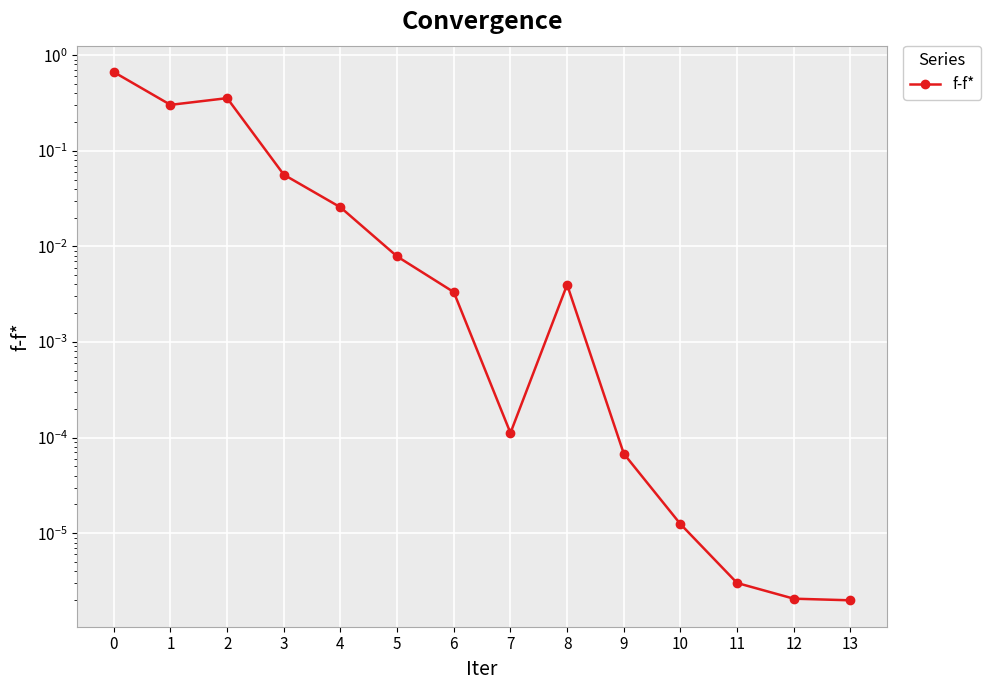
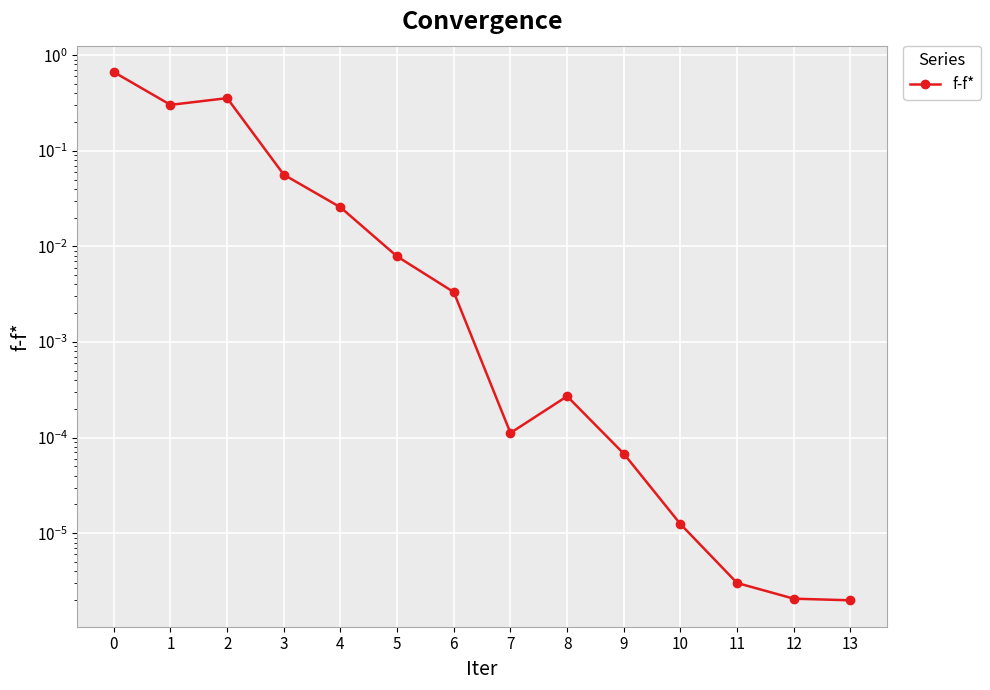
8: 0.0040 -> 0.00027
